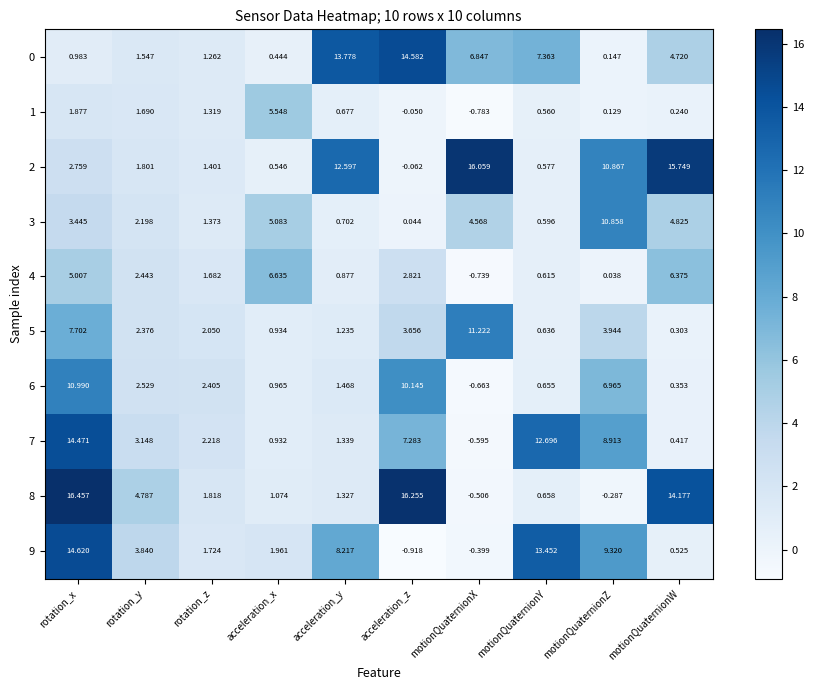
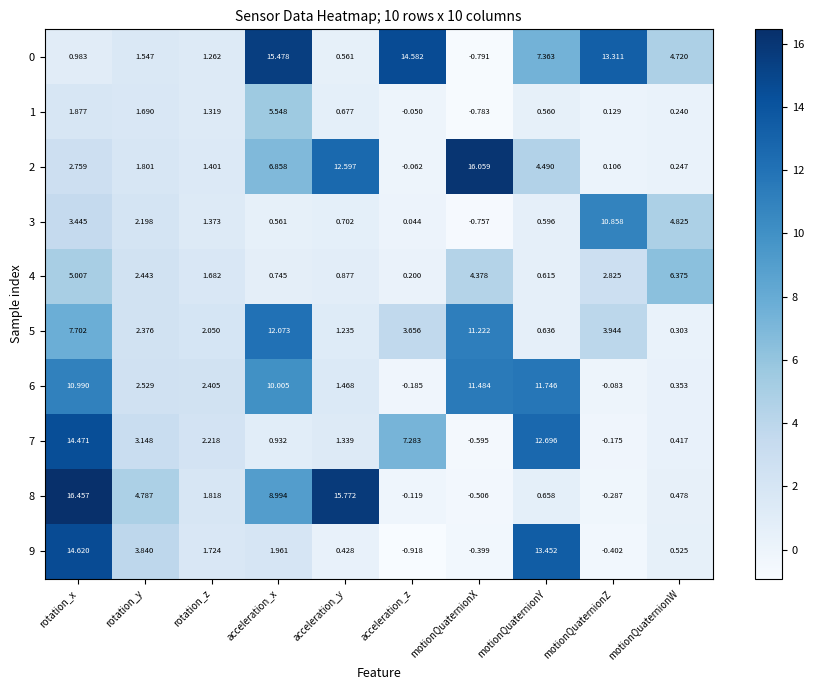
0, acceleration_x: 0.444 -> 15.478
0, acceleration_y: 13.778 -> 0.561
0, motionQuaternionX: 6.847 -> -0.791
0, motionQuaternionZ: 0.147 -> 13.311
2, acceleration_x: 0.546 -> 6.858
2, motionQuaternionY: 0.577 -> 4.490
2, motionQuaternionZ: 10.867 -> 0.106
2, motionQuaternionW: 15.749 -> 0.247
3, acceleration_x: 5.083 -> 0.561
3, motionQuaternionX: 4.568 -> -0.757
4, acceleration_x: 6.635 -> 0.745
4, acceleration_z: 2.821 -> 0.200
4, motionQuaternionX: -0.739 -> 4.378
4, motionQuaternionZ: 0.038 -> 2.825
5, acceleration_x: 0.934 -> 12.073
6, acceleration_x: 0.965 -> 10.005
6, acceleration_z: 10.145 -> -0.185
6, motionQuaternionX: -0.663 -> 11.484
6, motionQuaternionY: 0.655 -> 11.746
6, motionQuaternionZ: 6.965 -> -0.083
7, motionQuaternionZ: 8.913 -> -0.175
8, acceleration_x: 1.074 -> 8.994
8, acceleration_y: 1.327 -> 15.772
8, acceleration_z: 16.255 -> -0.119
8, motionQuaternionW: 14.177 -> 0.478
9, acceleration_y: 8.217 -> 0.428
9, motionQuaternionZ: 9.320 -> -0.402
